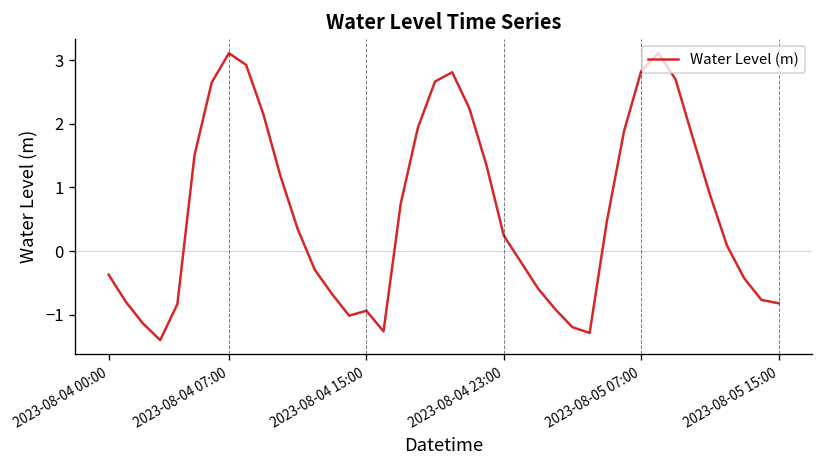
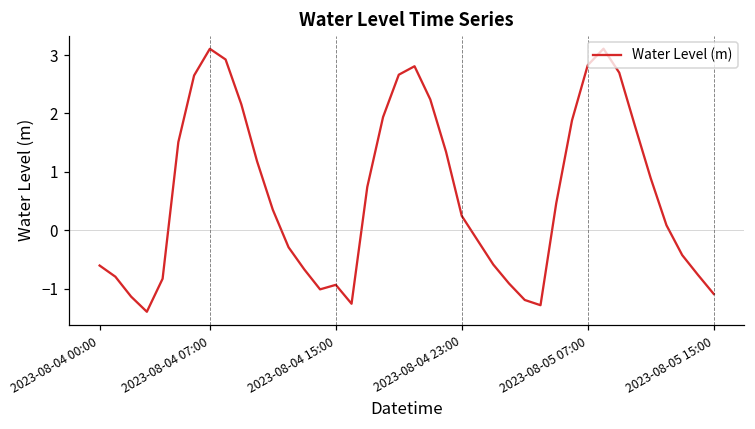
2023-08-04 00:00: -0.4 -> -0.6
2023-08-05 15:00: -0.8 -> -1.1
